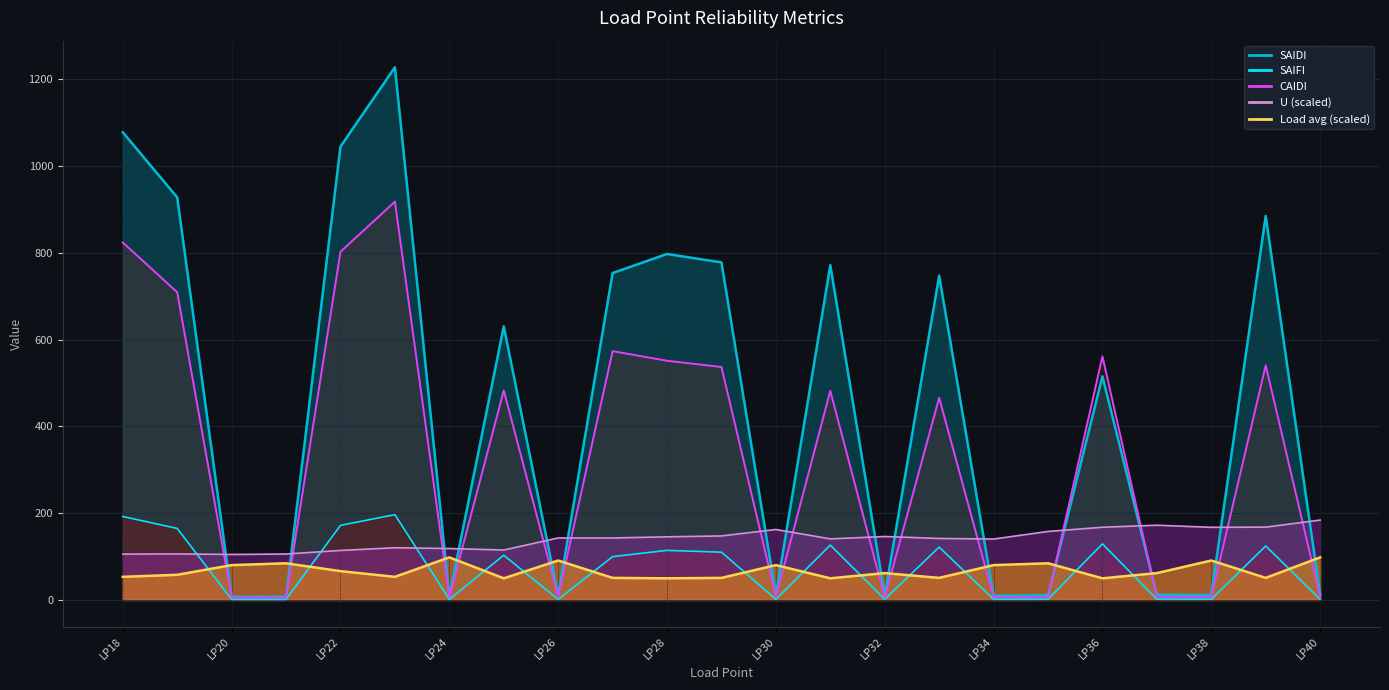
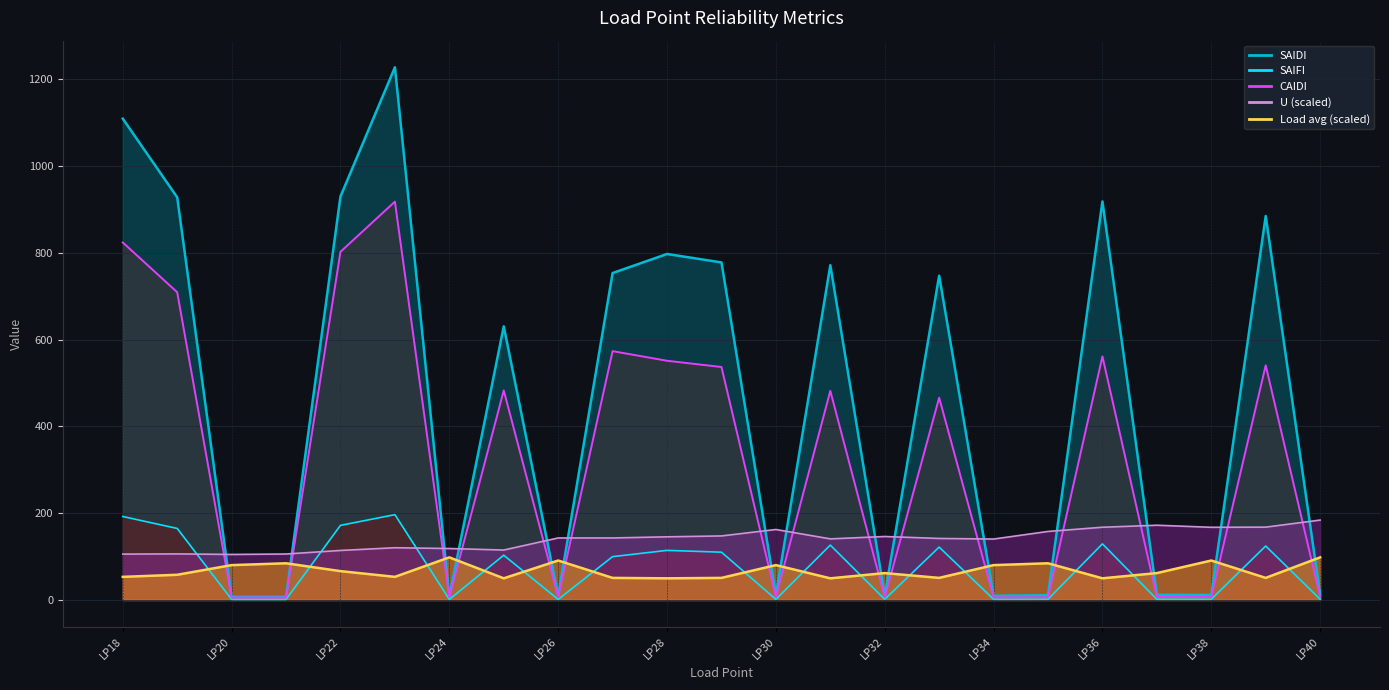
SAIDI, LP18: 1080 -> 1110
SAIDI, LP22: 1040 -> 930
SAIDI, LP36: 520 -> 920
